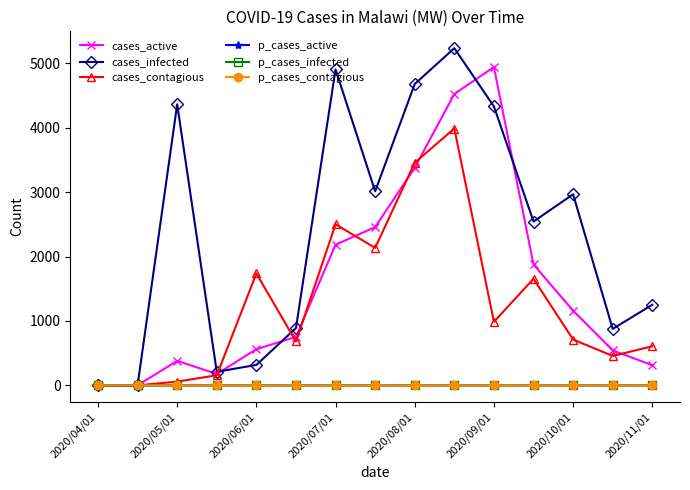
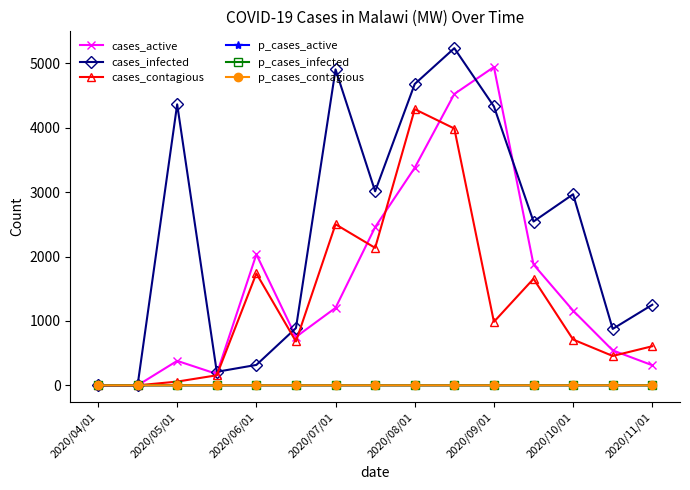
cases_active, 2020/06/01: 600 -> 2000
cases_active, 2020/07/01: 2200 -> 1200
cases_contagious, 2020/08/01: 3500 -> 4300
